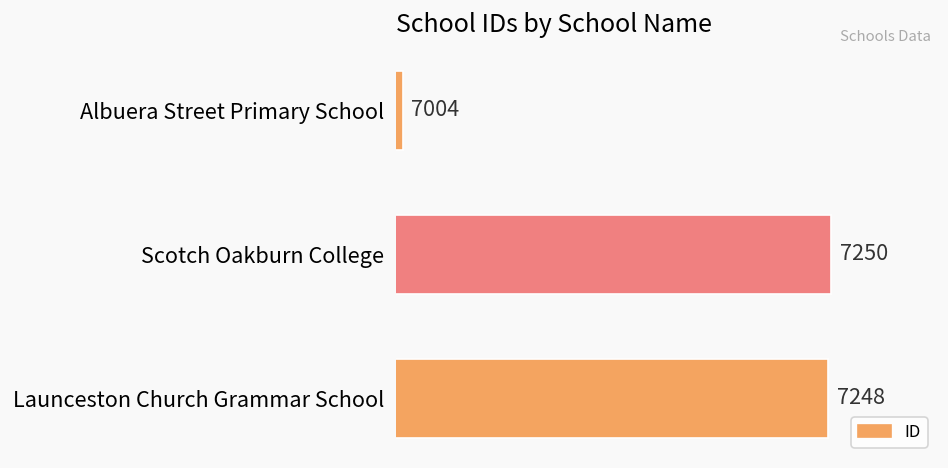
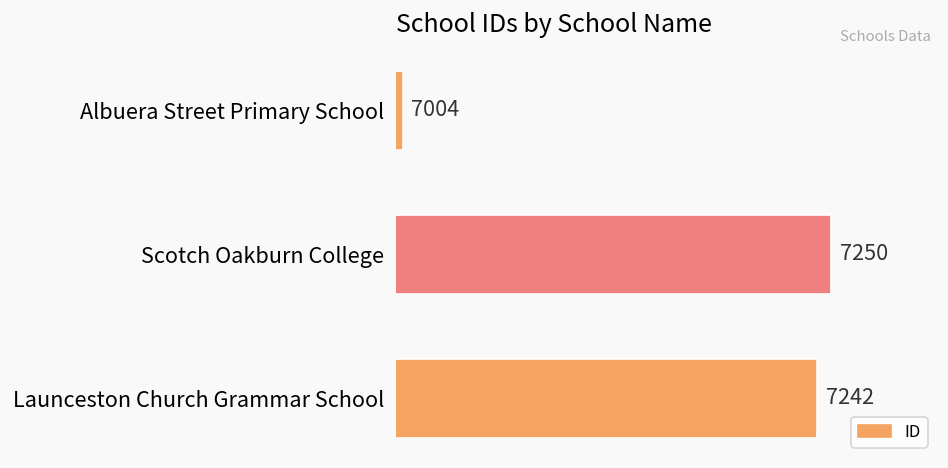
Launceston Church Grammar School: 7248 -> 7242
